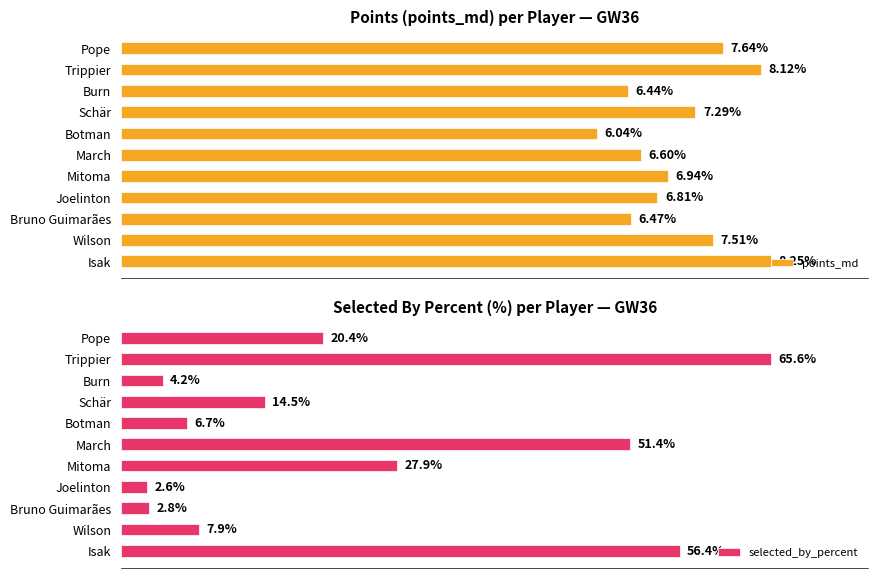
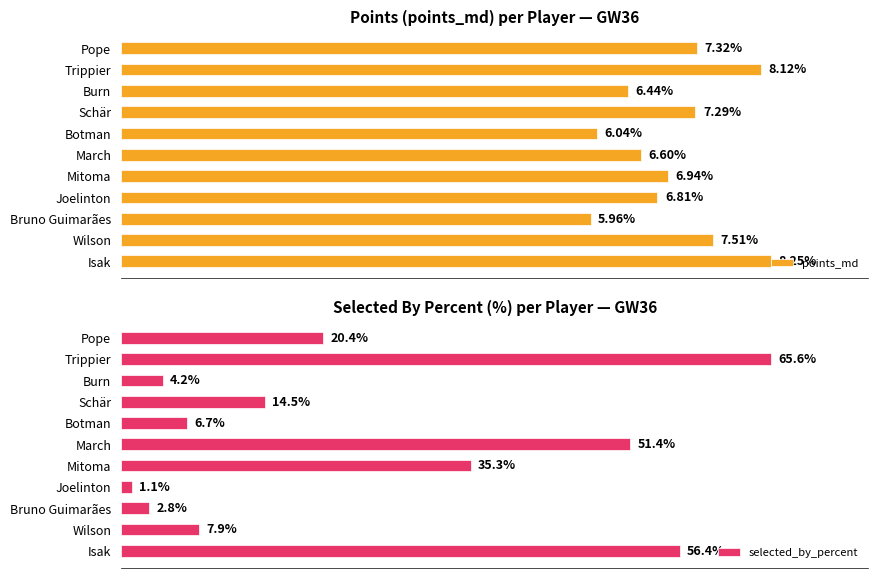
Points (points_md) per Player — GW36, Pope: 7.64% -> 7.32%
Points (points_md) per Player — GW36, Bruno Guimarães: 6.47% -> 5.96%
Selected By Percent (%) per Player — GW36, Mitoma: 27.9% -> 35.3%
Selected By Percent (%) per Player — GW36, Joelinton: 2.6% -> 1.1%
